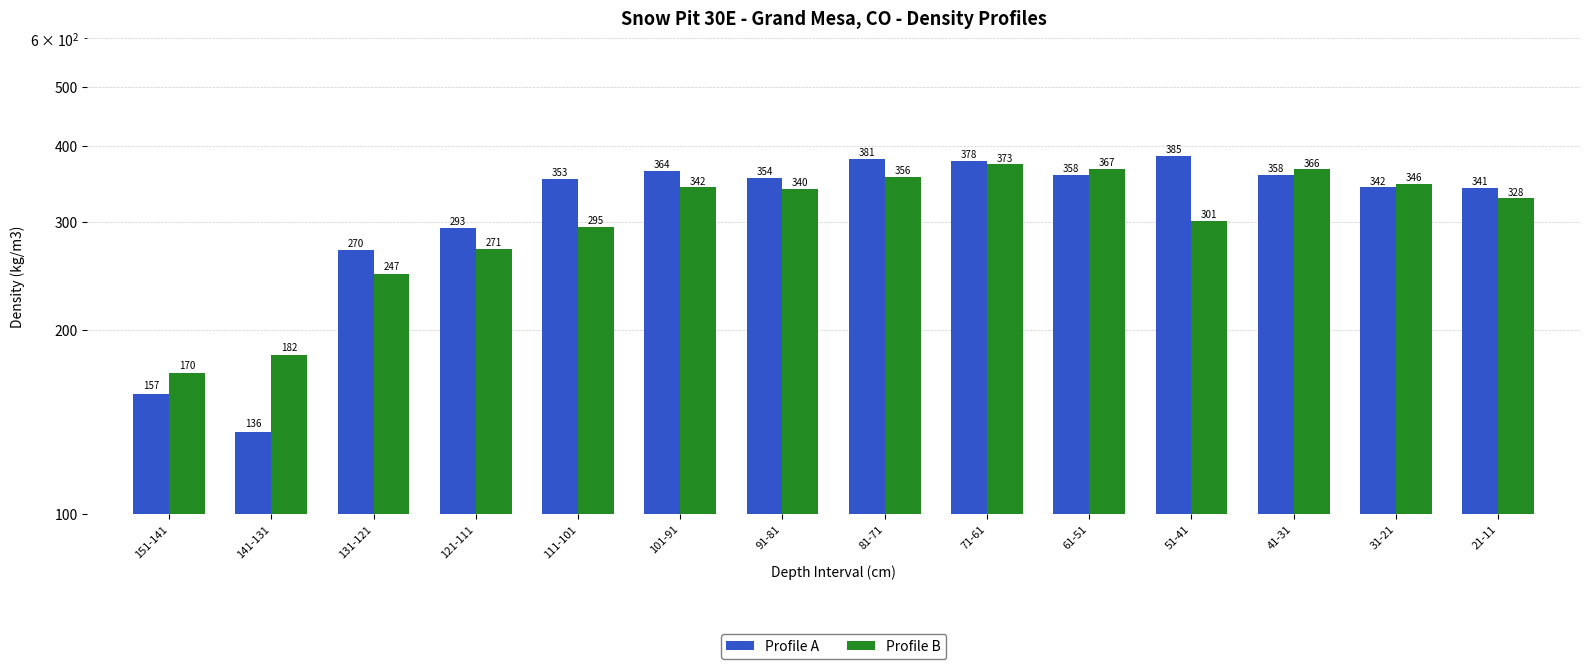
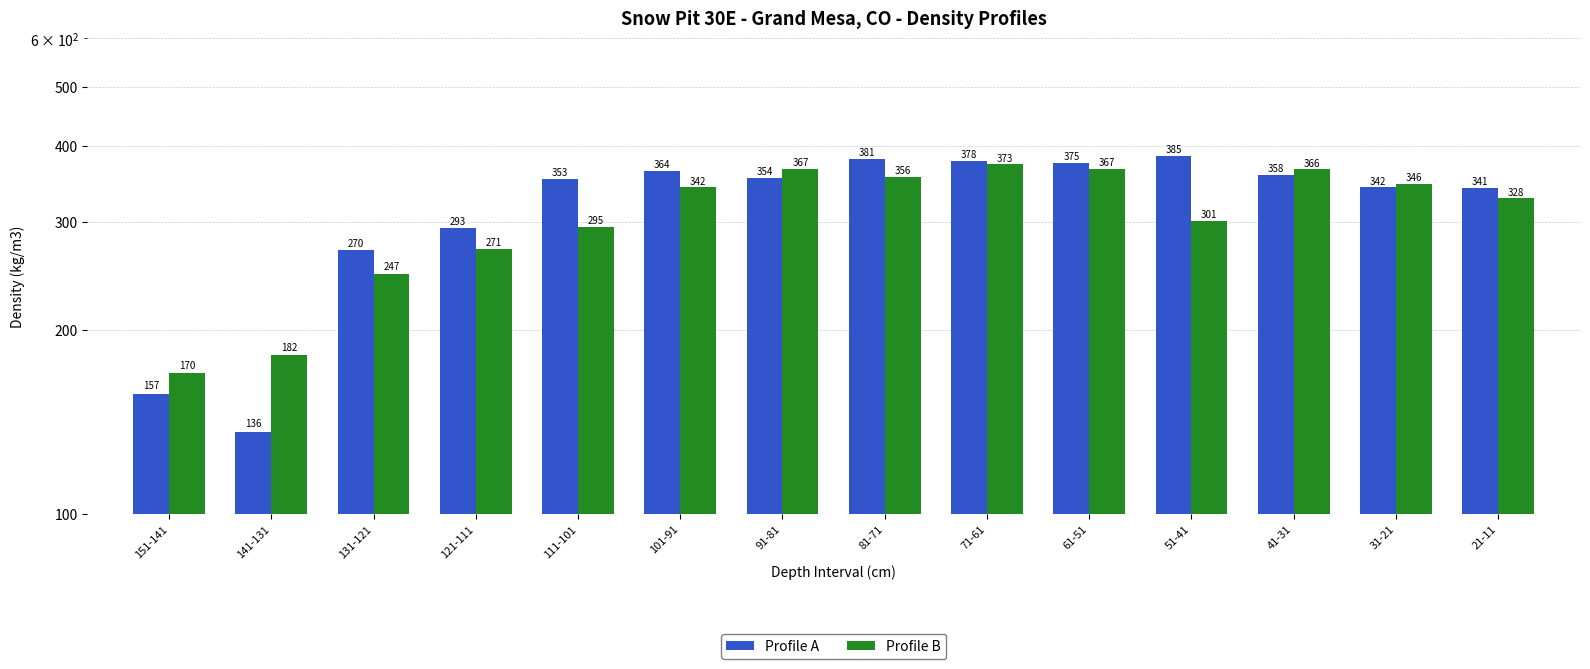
Profile B, 91-81: 340 -> 367
Profile A, 61-51: 358 -> 375
